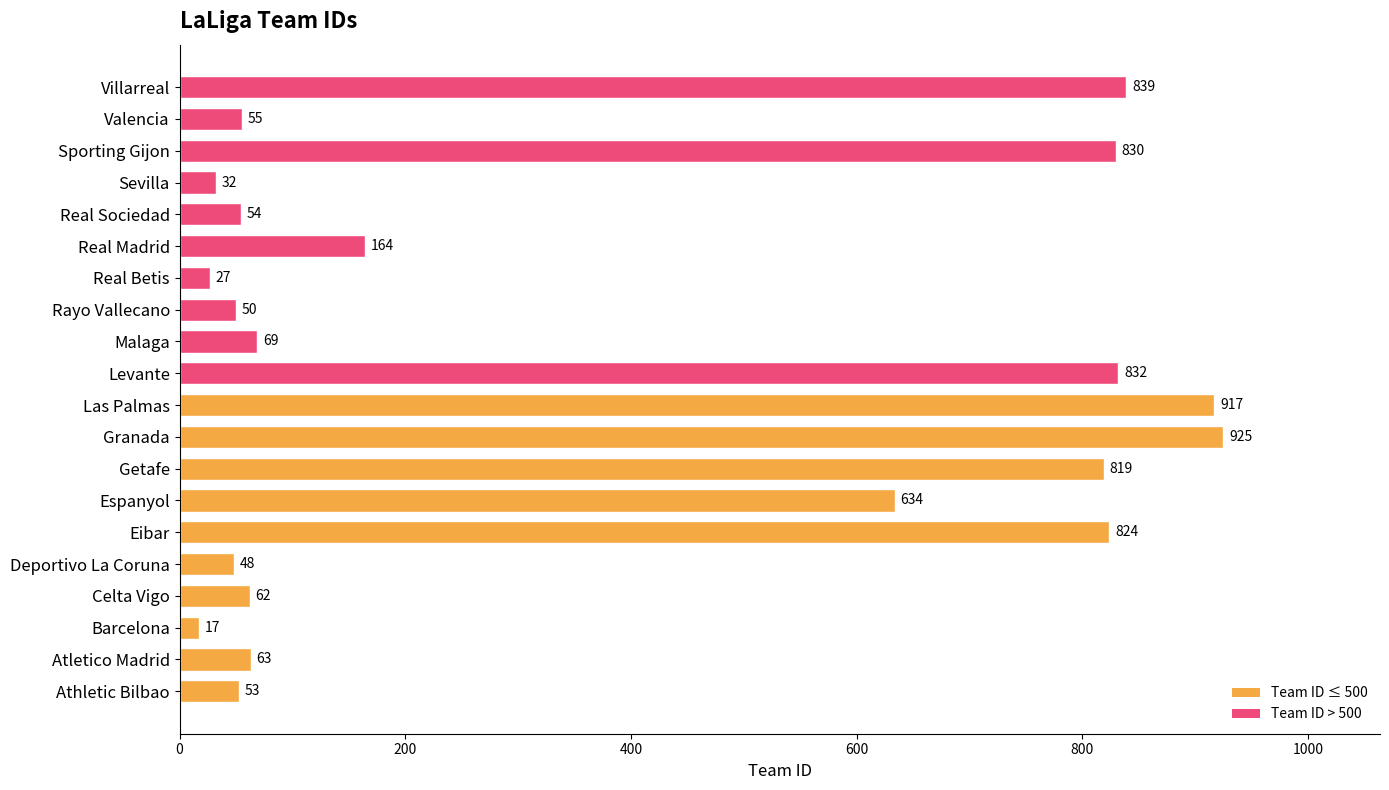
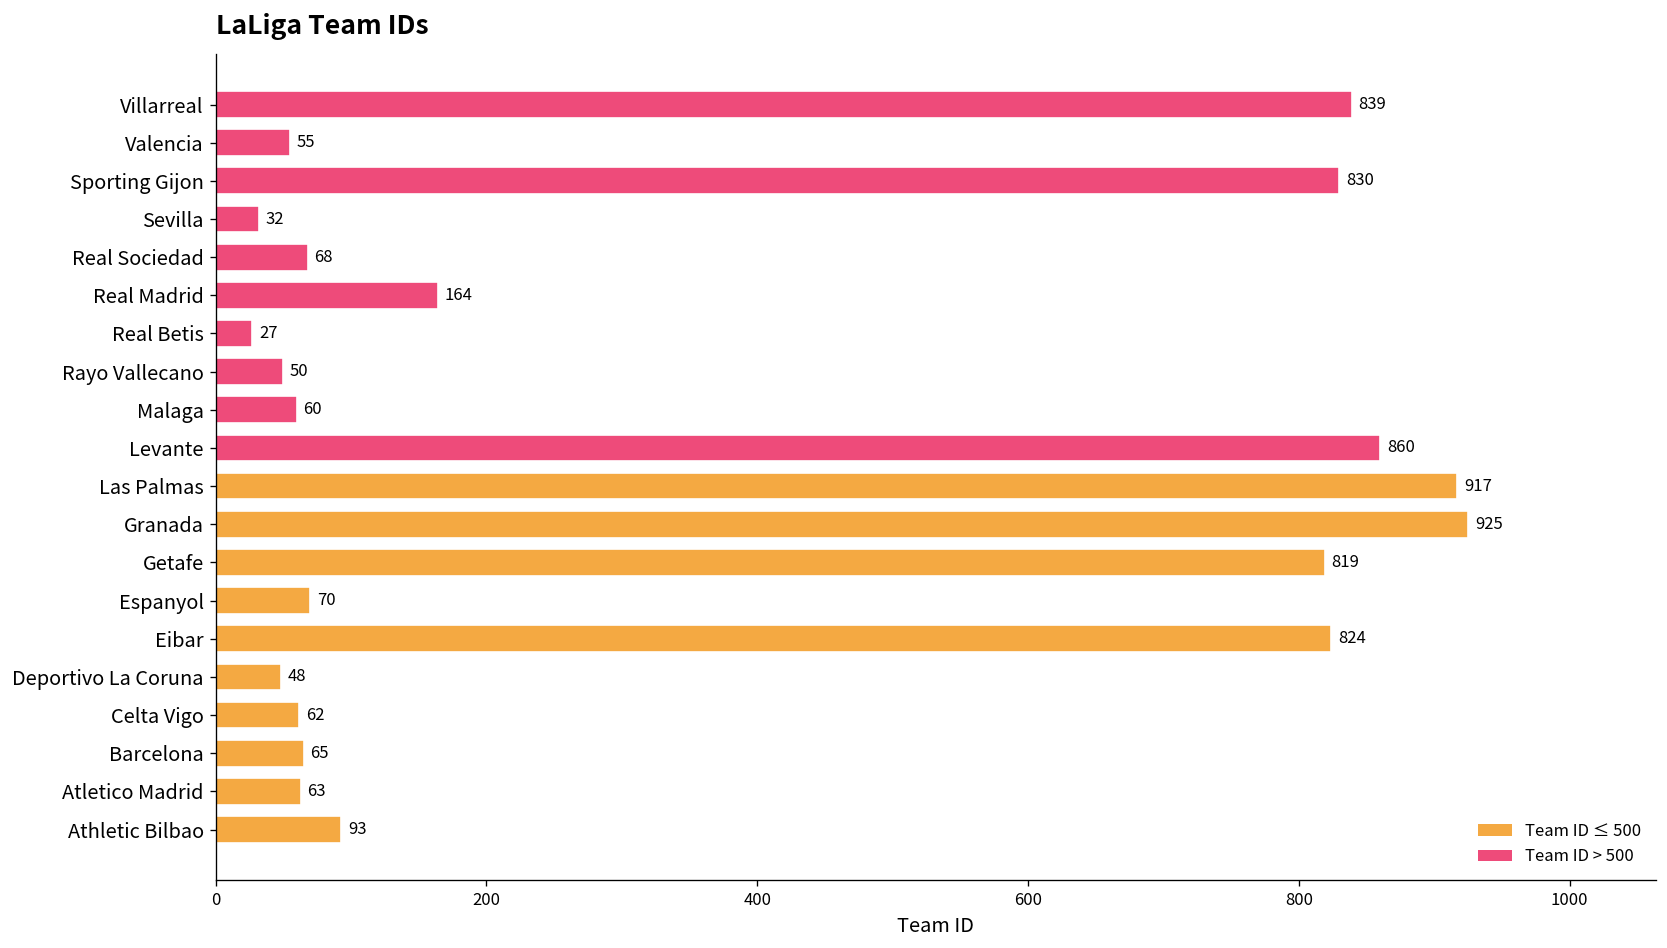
Real Sociedad: 54 -> 68
Malaga: 69 -> 60
Levante: 832 -> 860
Espanyol: 634 -> 70
Barcelona: 17 -> 65
Athletic Bilbao: 53 -> 93
